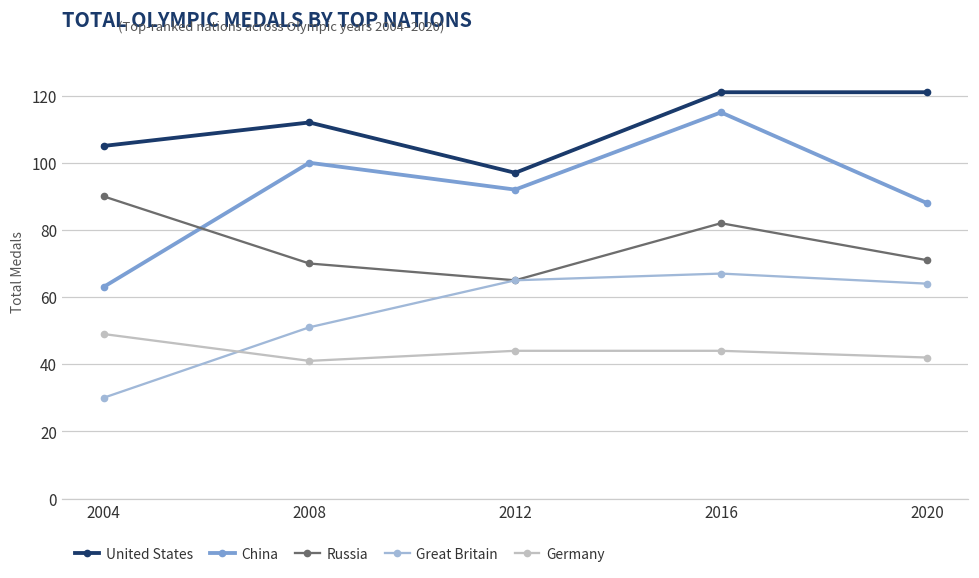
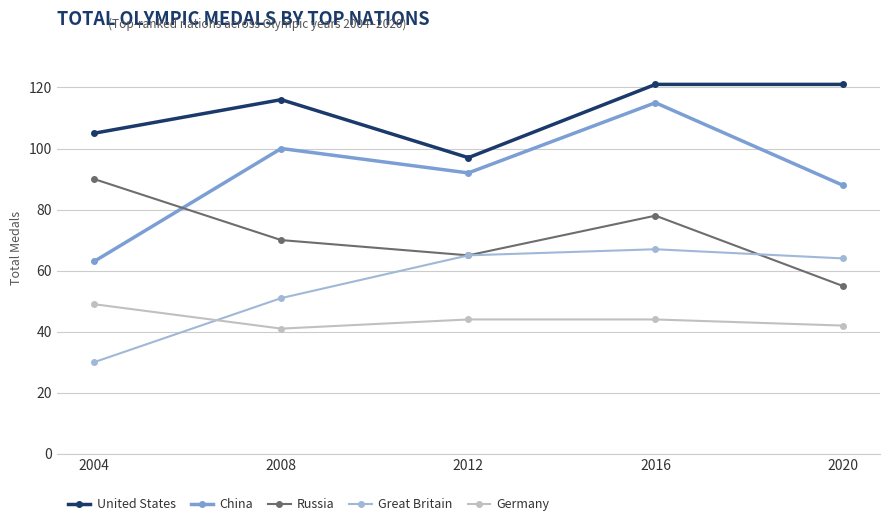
United States, 2008: 112 -> 116
Russia, 2016: 82 -> 78
Russia, 2020: 71 -> 55
